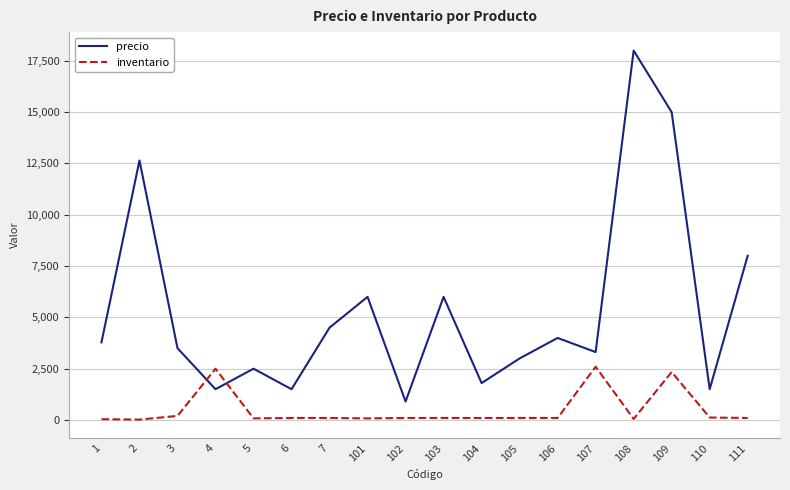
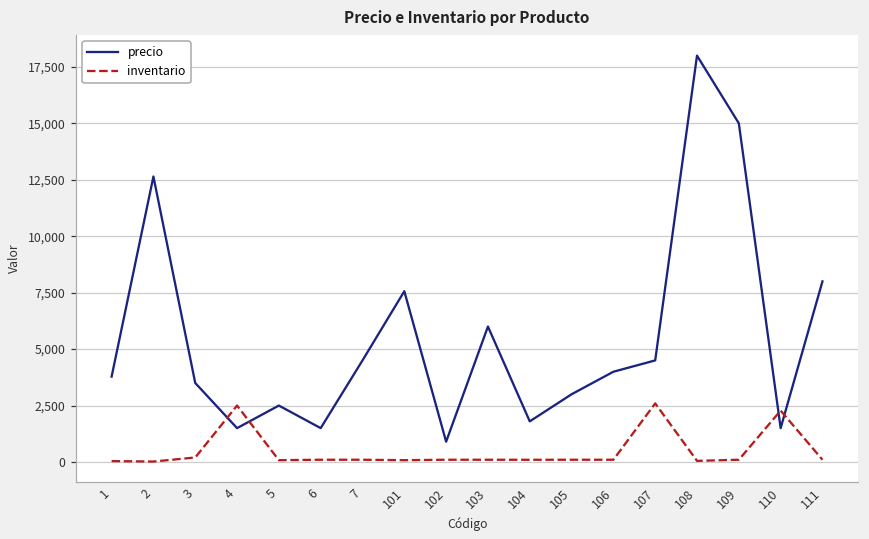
precio, 101: 6,000 -> 7,600
precio, 107: 3,300 -> 4,500
inventario, 109: 2,300 -> 100
inventario, 110: 100 -> 2,300
